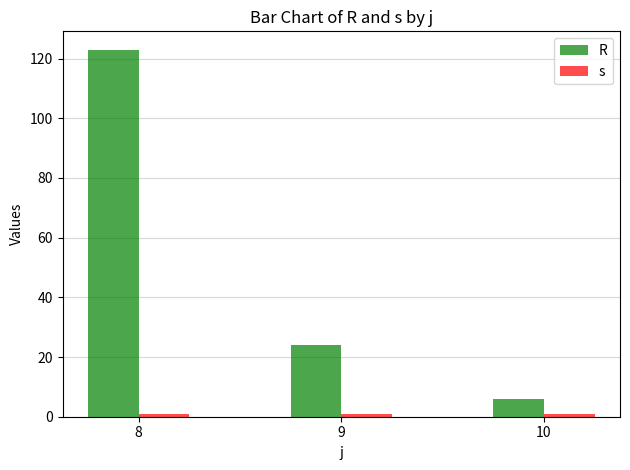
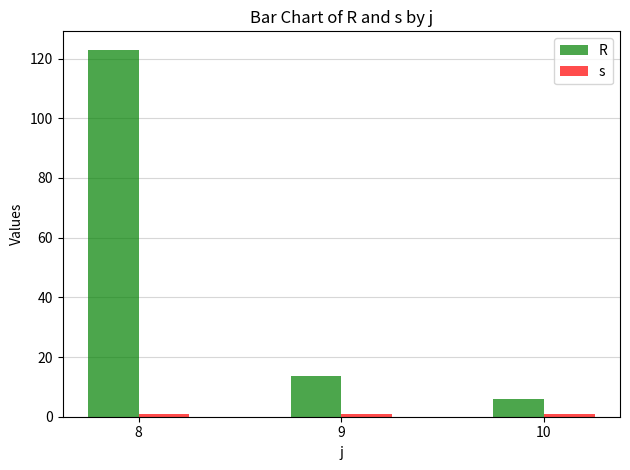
R, 9: 24 -> 14
